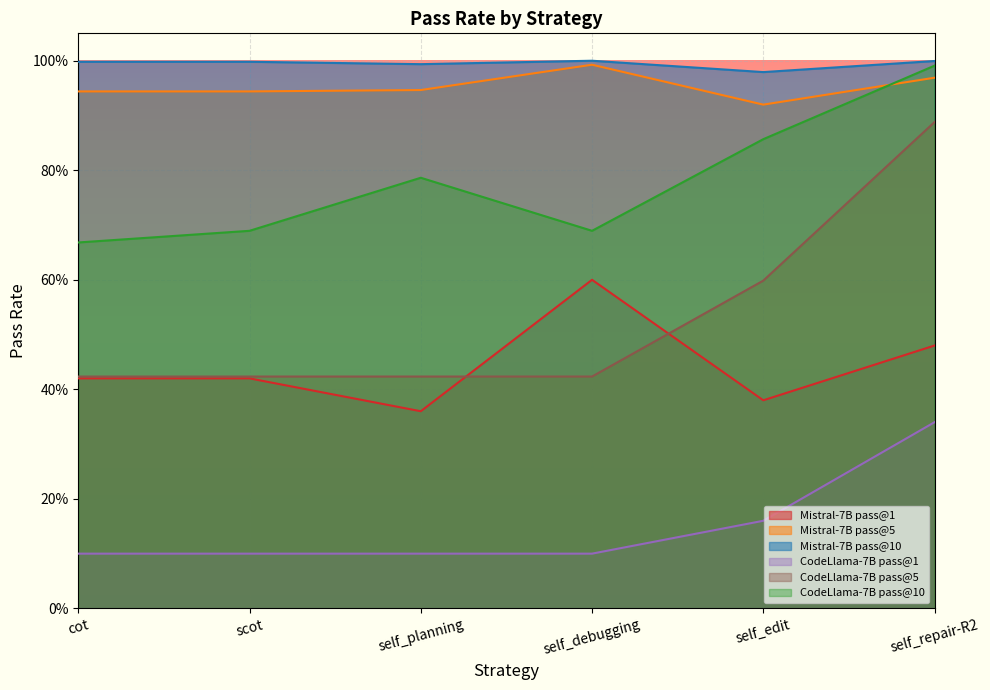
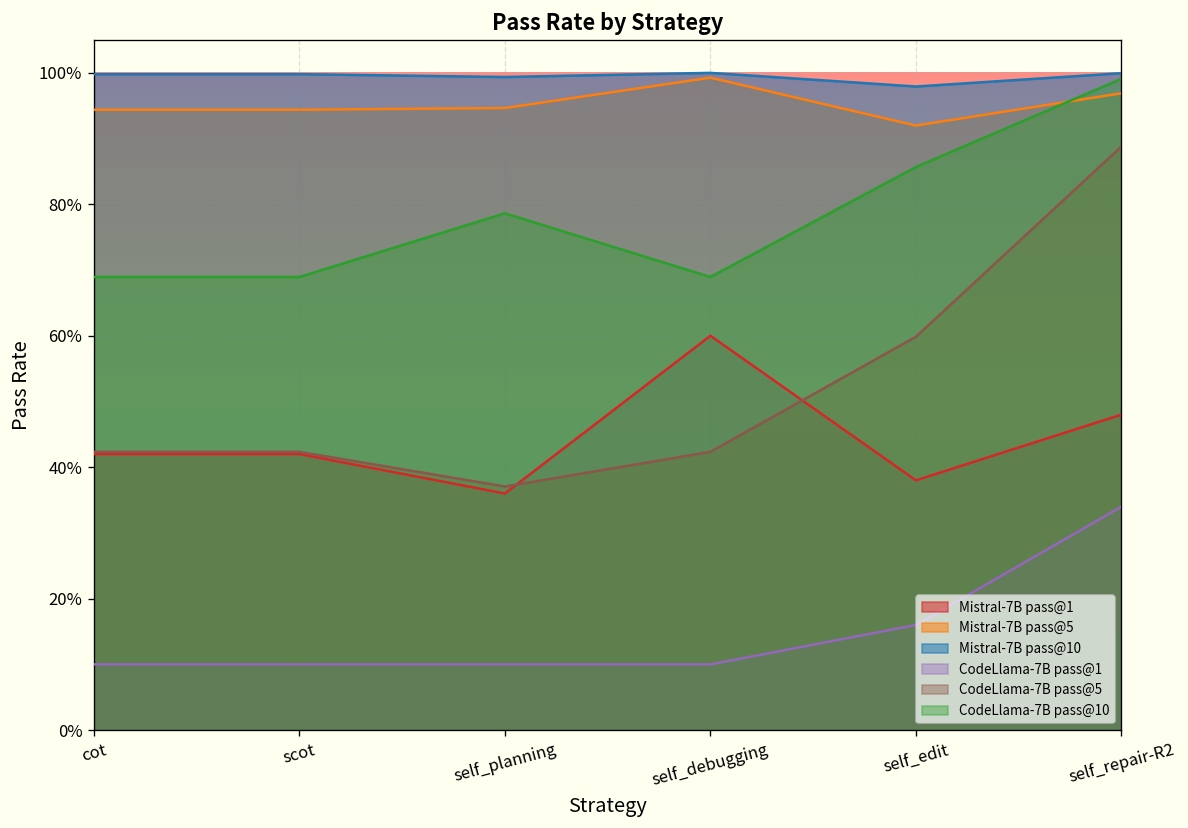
CodeLlama-7B pass@10, cot: 67% -> 69%
CodeLlama-7B pass@5, self_planning: 42% -> 37%
